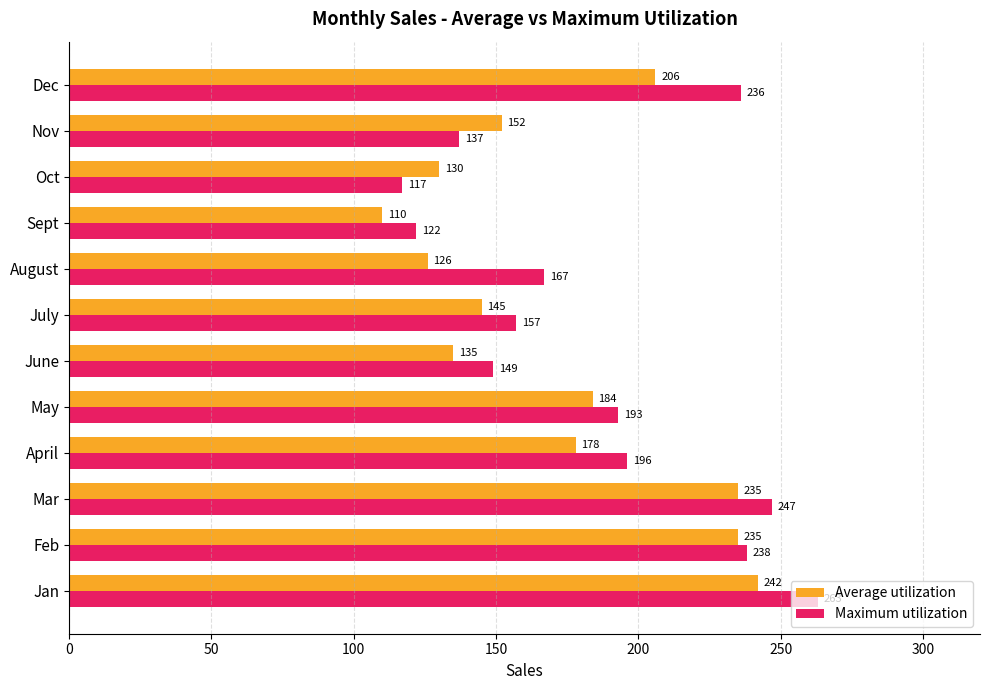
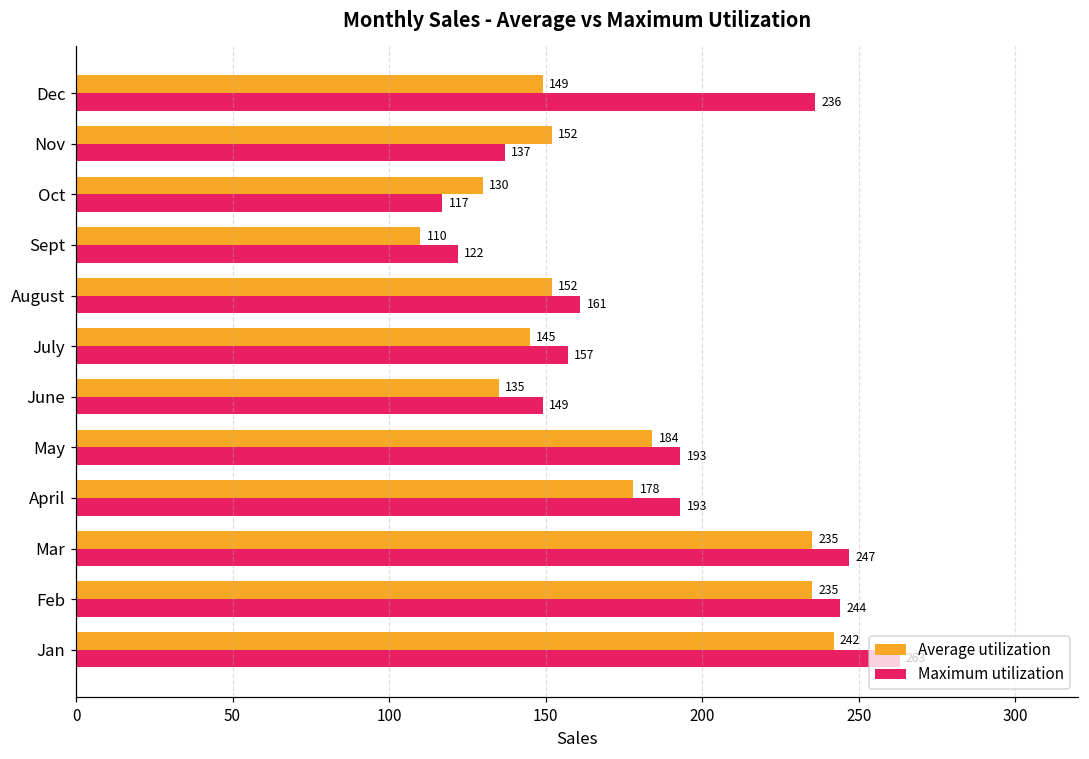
Average utilization, Dec: 206 -> 149
Average utilization, August: 126 -> 152
Maximum utilization, August: 167 -> 161
Maximum utilization, April: 196 -> 193
Maximum utilization, Feb: 238 -> 244
